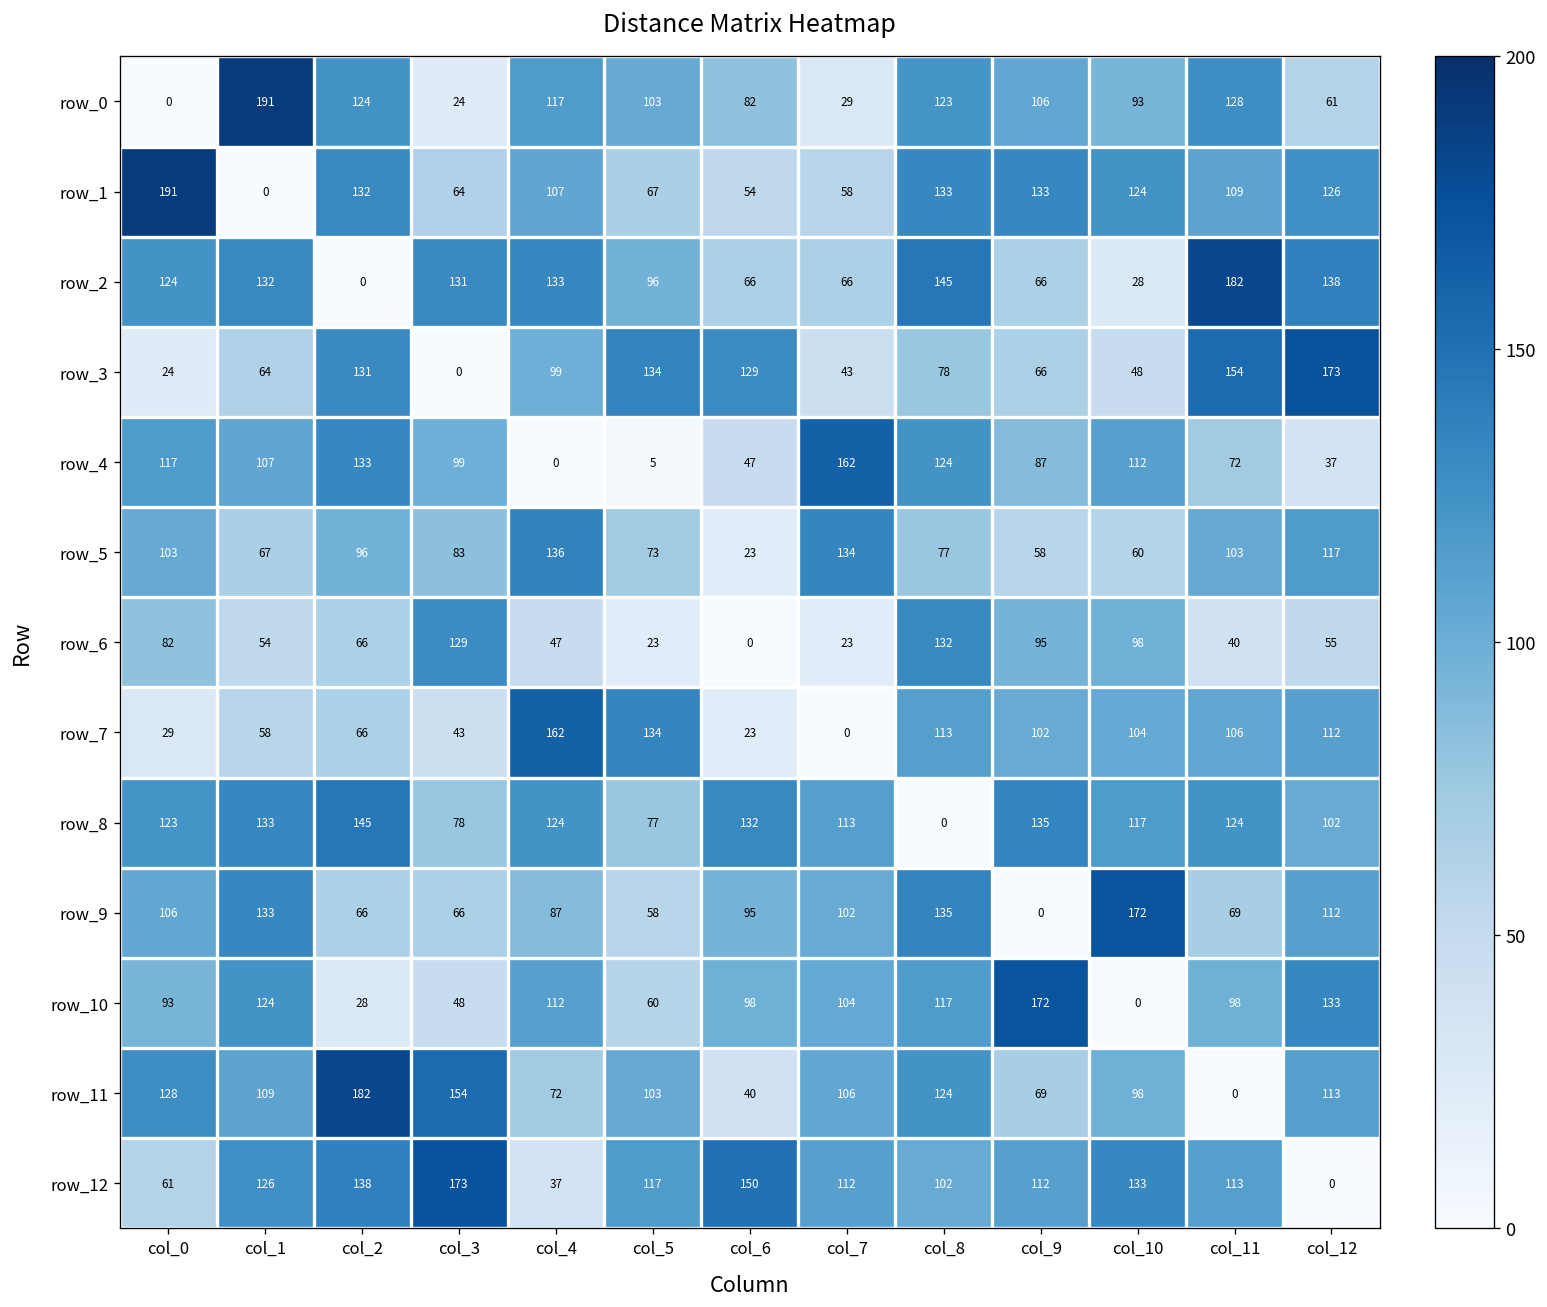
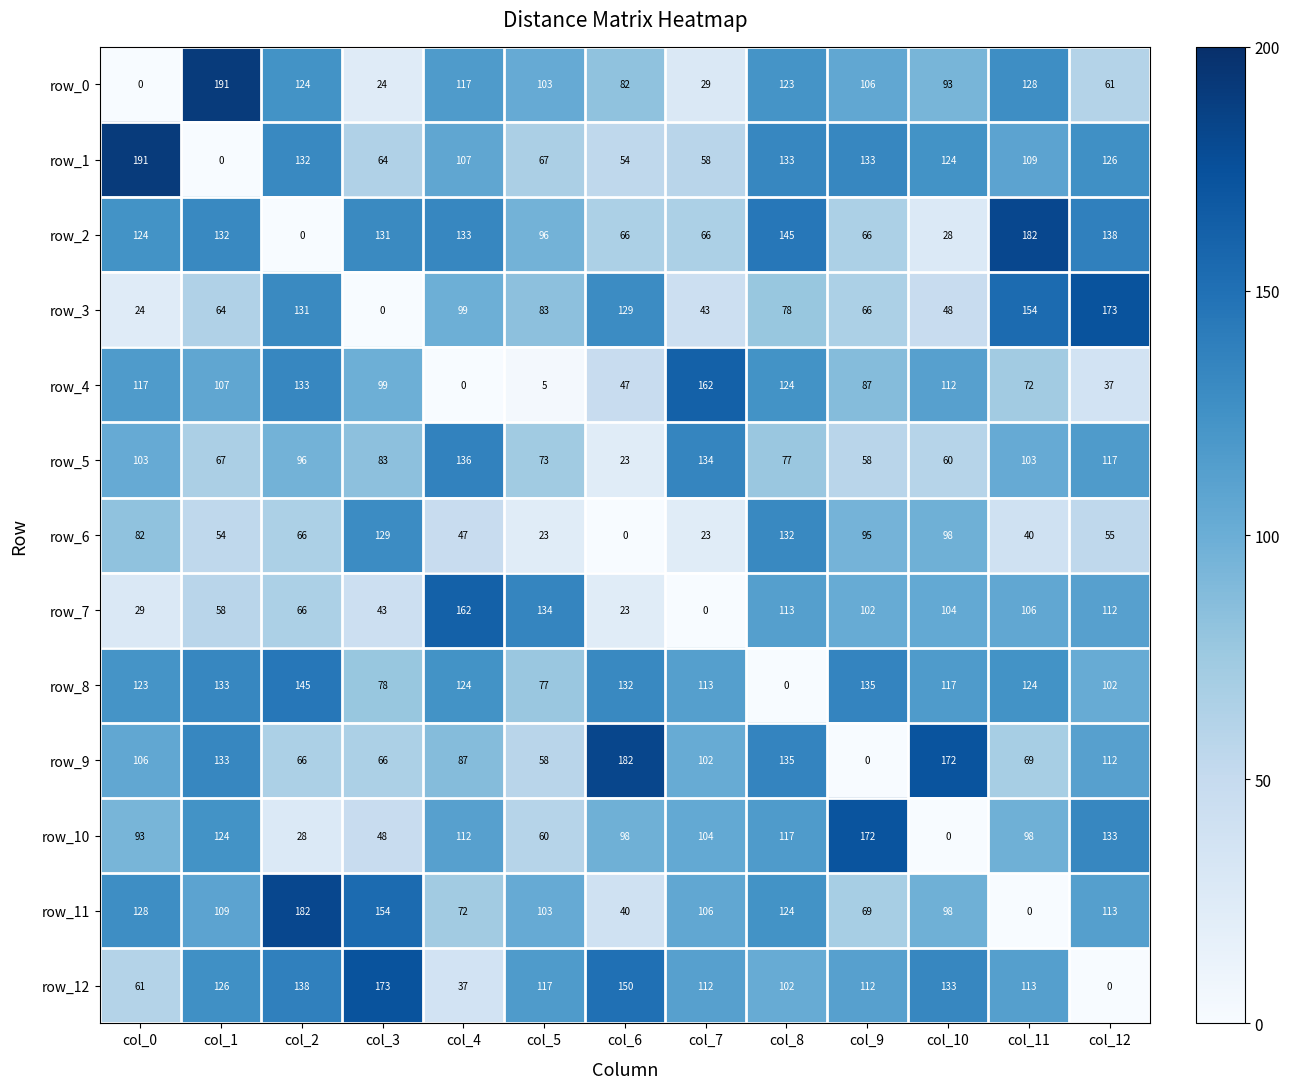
row_3, col_5: 134 -> 83
row_9, col_6: 95 -> 182
